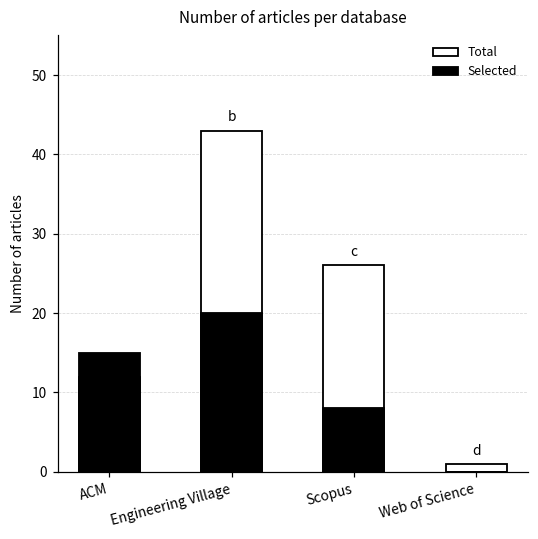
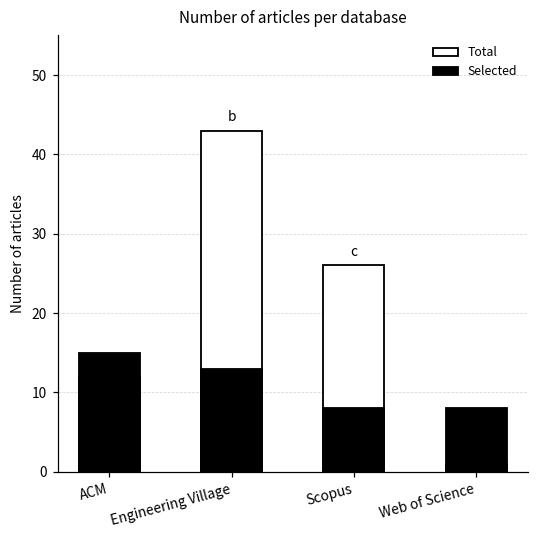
Selected, Engineering Village: 20 -> 13
Selected, Web of Science: 0 -> 8
